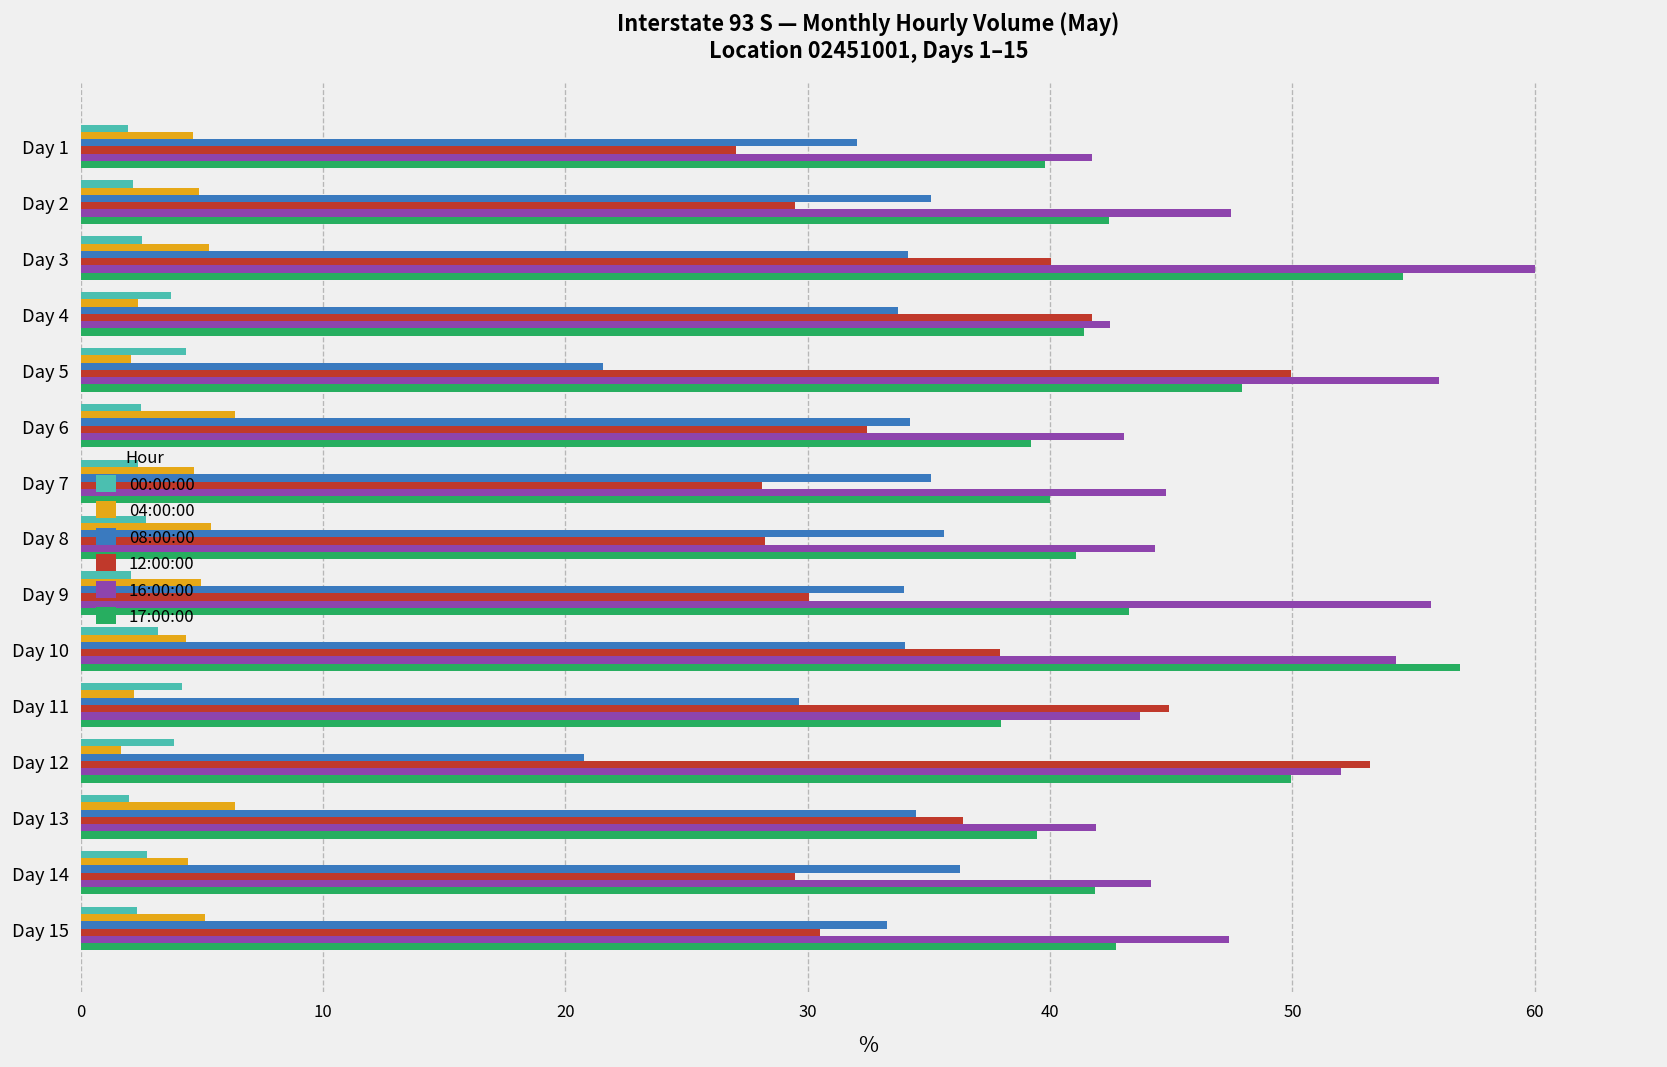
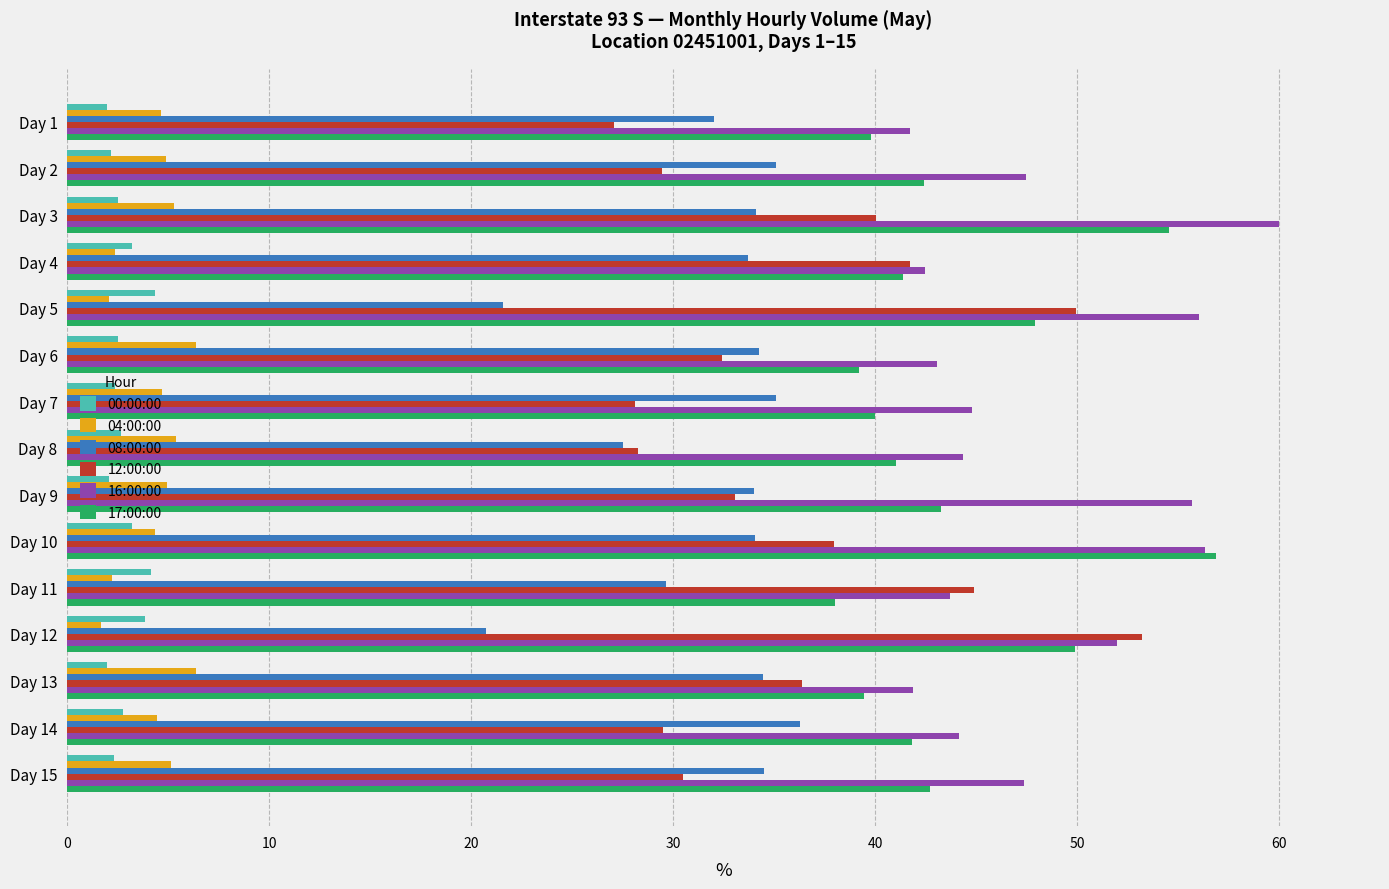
00:00:00, Day 4: 3.7 -> 3.2
08:00:00, Day 8: 35.6 -> 27.5
12:00:00, Day 9: 30.1 -> 33.1
16:00:00, Day 10: 54.3 -> 56.3
08:00:00, Day 15: 33.3 -> 34.5
